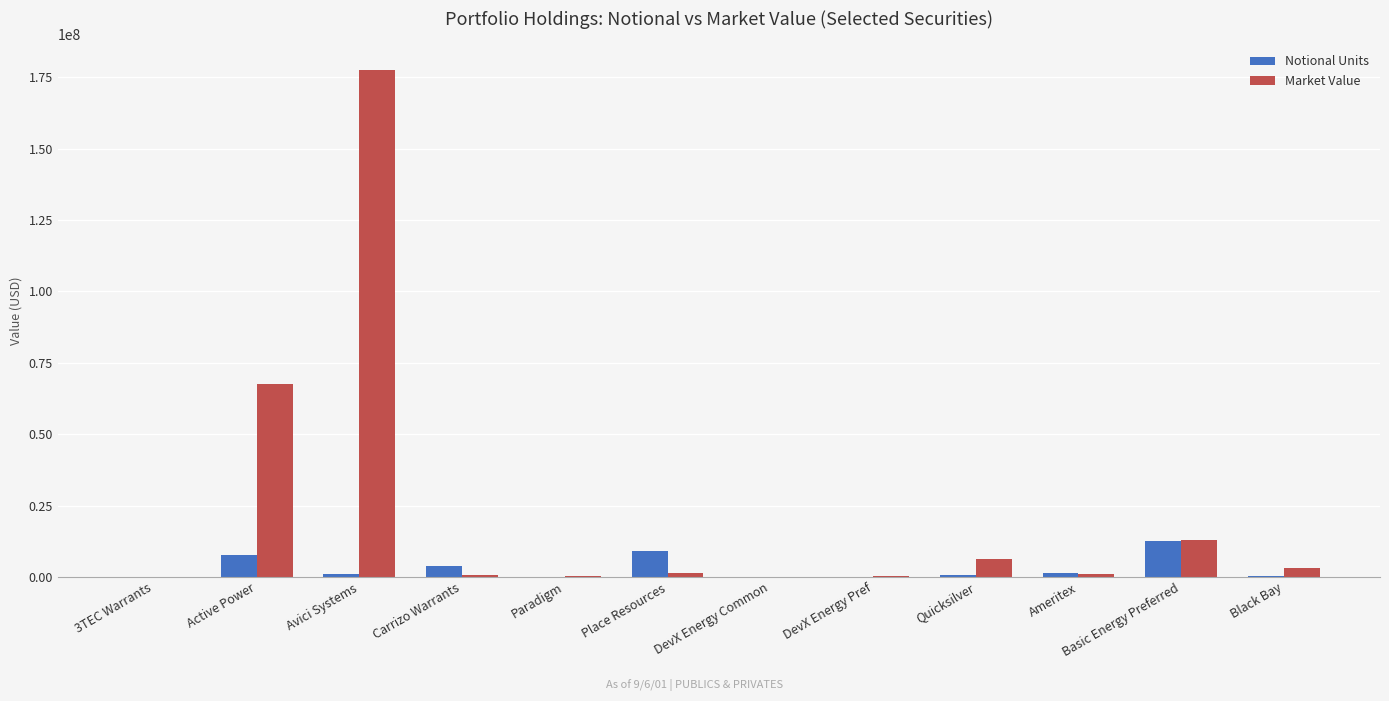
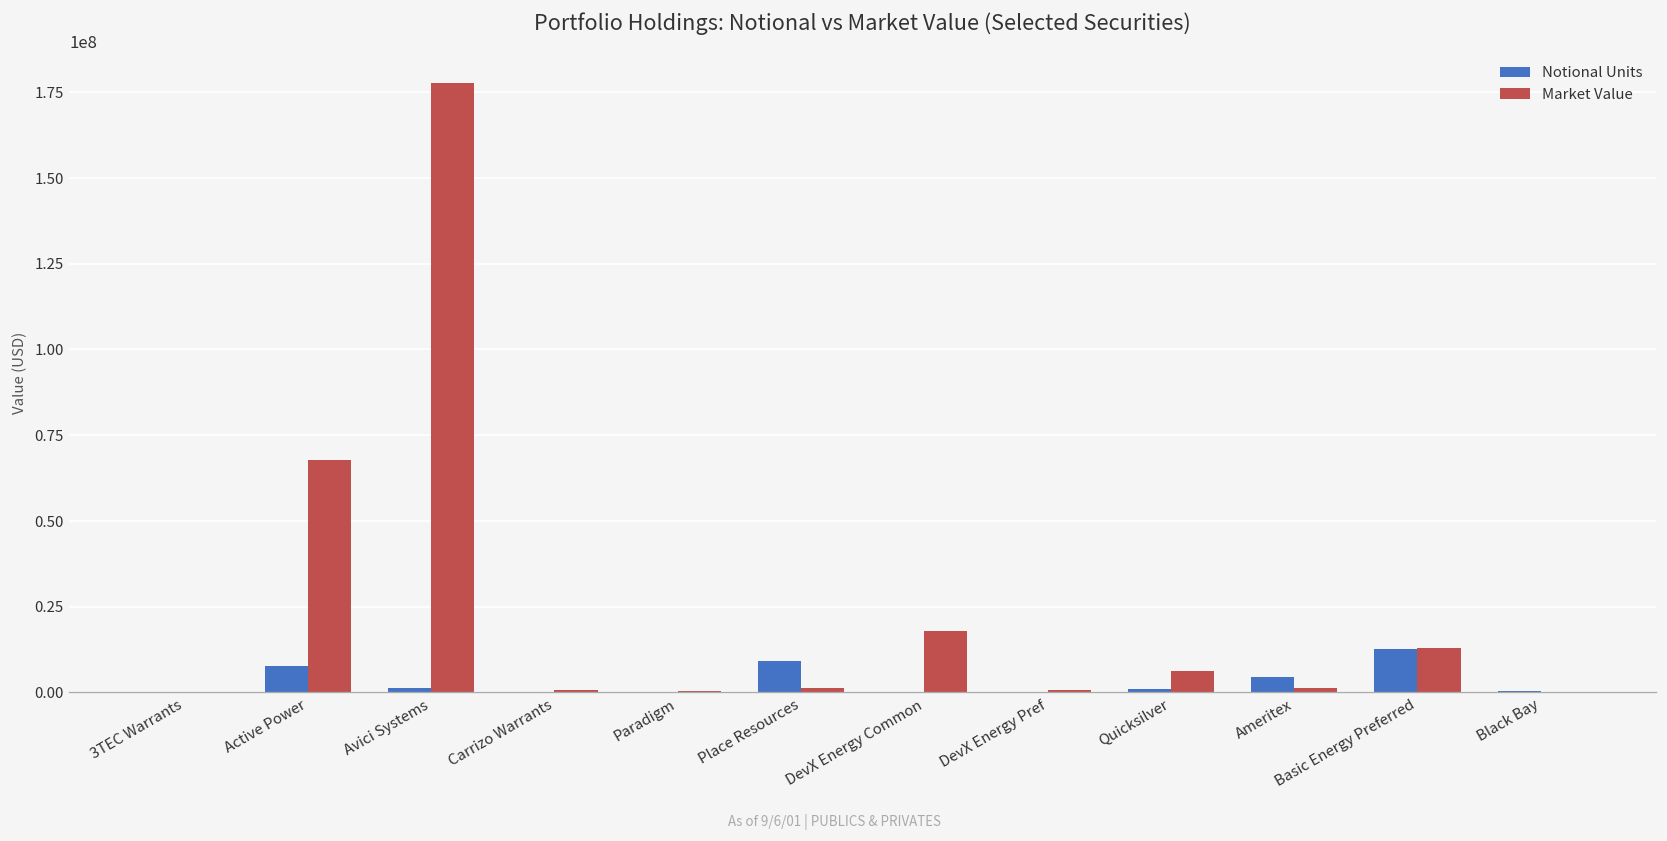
Notional Units, Carrizo Warrants: 4000000 -> 0
Market Value, DevX Energy Common: 0 -> 18000000
Notional Units, Ameritex: 2000000 -> 5000000
Market Value, Black Bay: 3000000 -> 0
